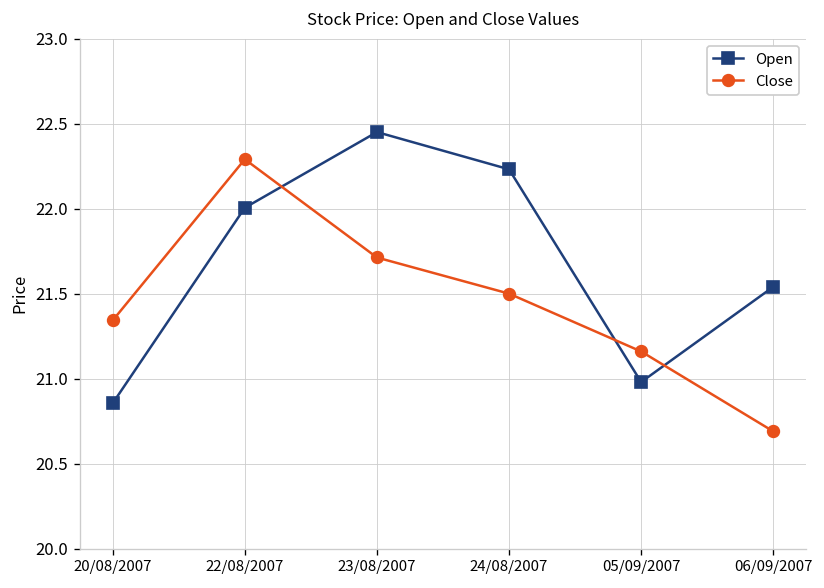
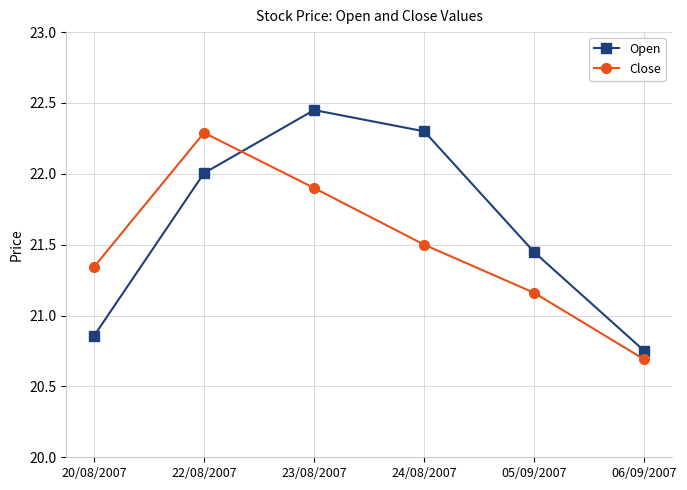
Close, 23/08/2007: 21.71 -> 21.90
Open, 24/08/2007: 22.23 -> 22.30
Open, 05/09/2007: 20.98 -> 21.45
Open, 06/09/2007: 21.54 -> 20.75
